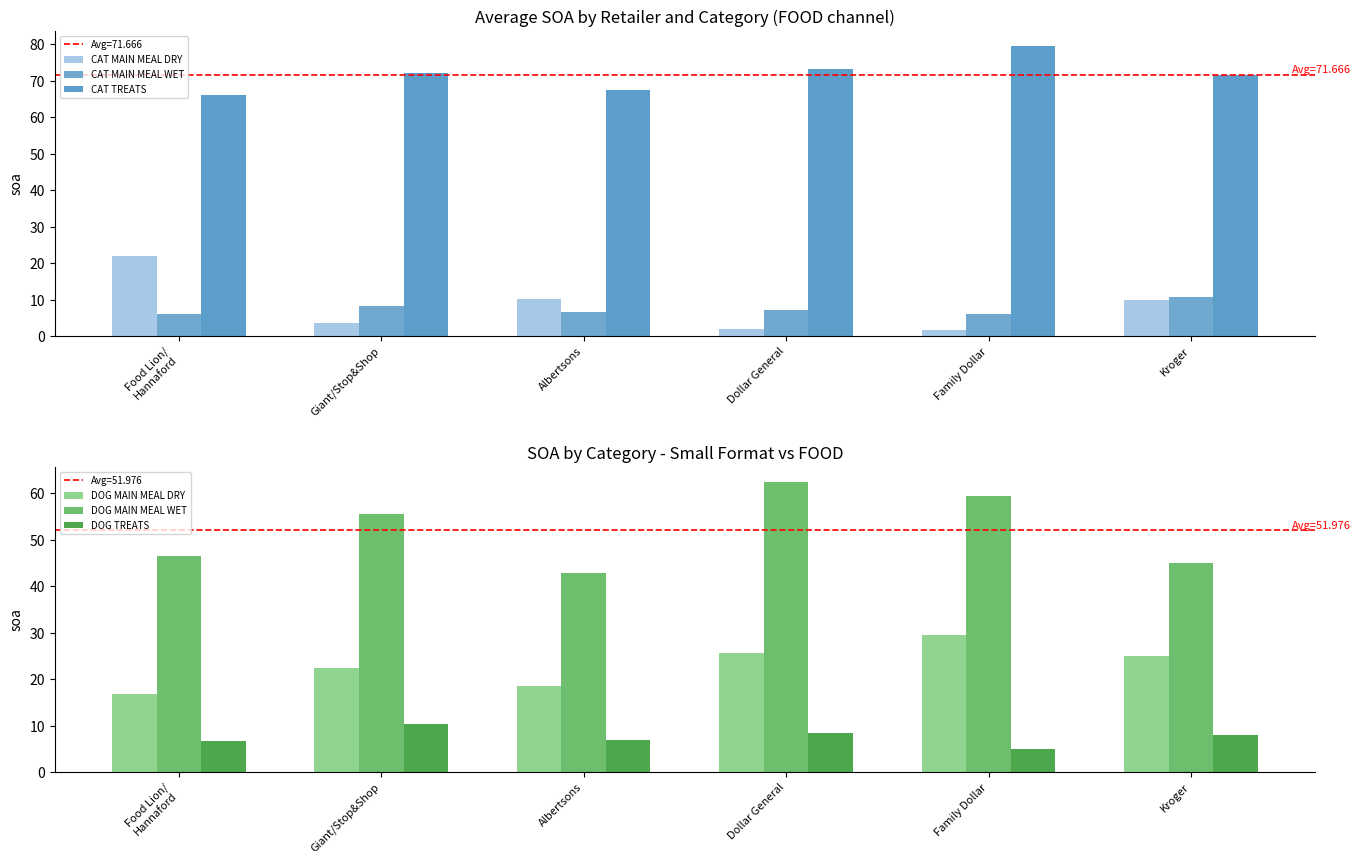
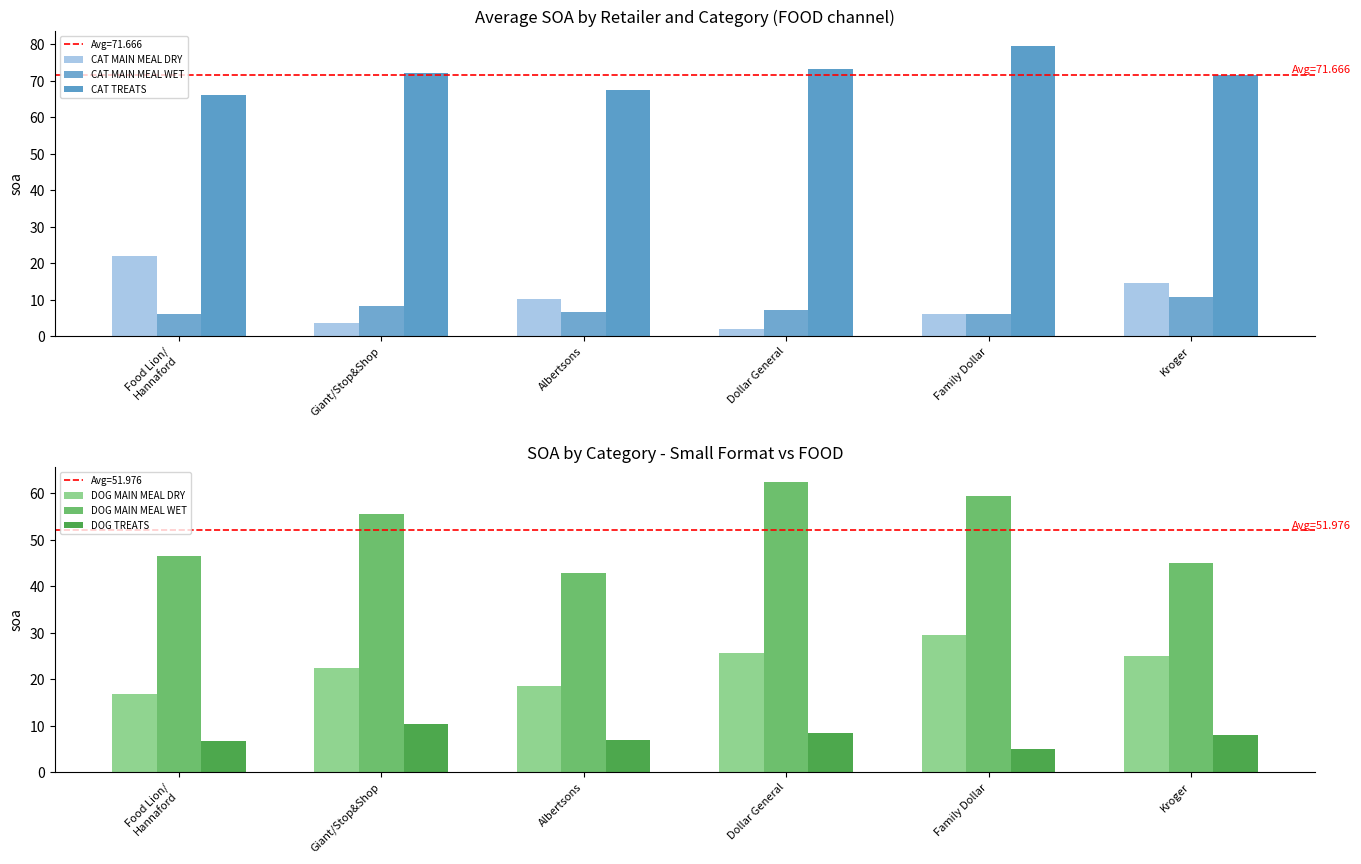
Average SOA by Retailer and Category (FOOD channel), CAT MAIN MEAL DRY, Family Dollar: 2 -> 6
Average SOA by Retailer and Category (FOOD channel), CAT MAIN MEAL DRY, Kroger: 10 -> 15
